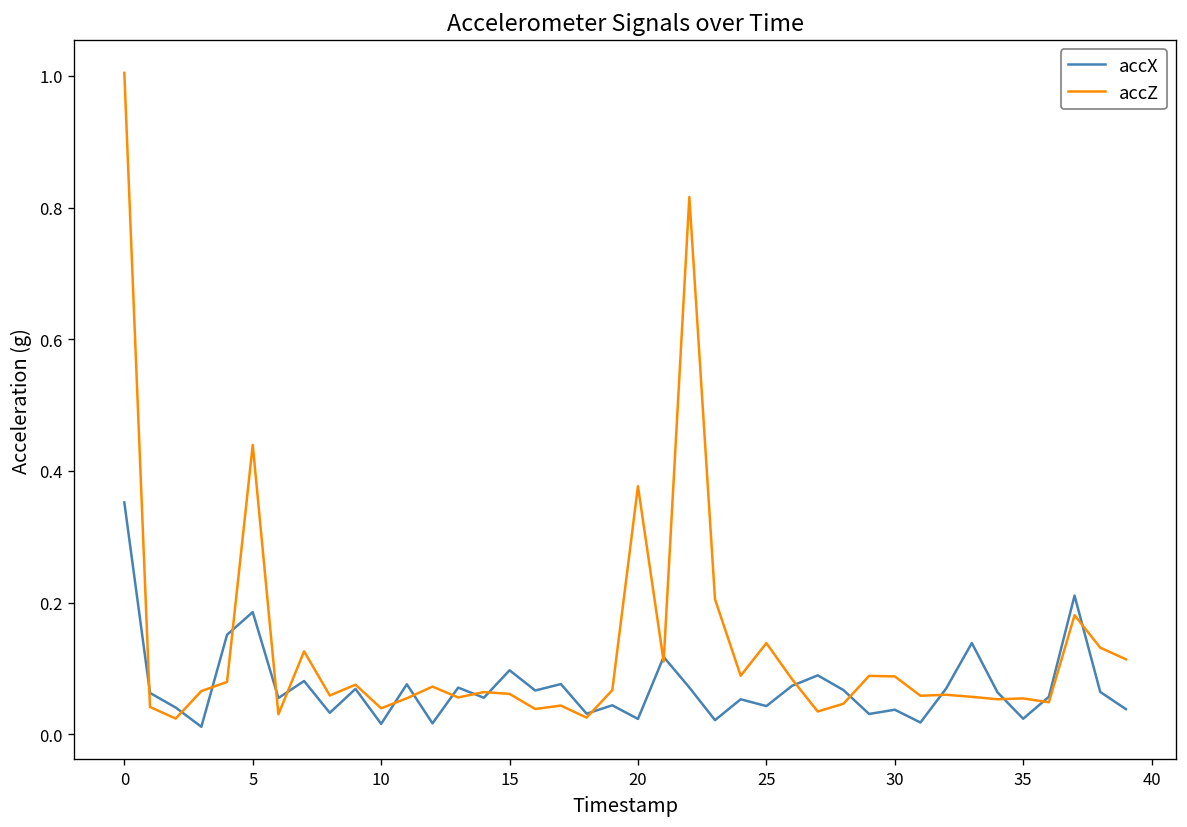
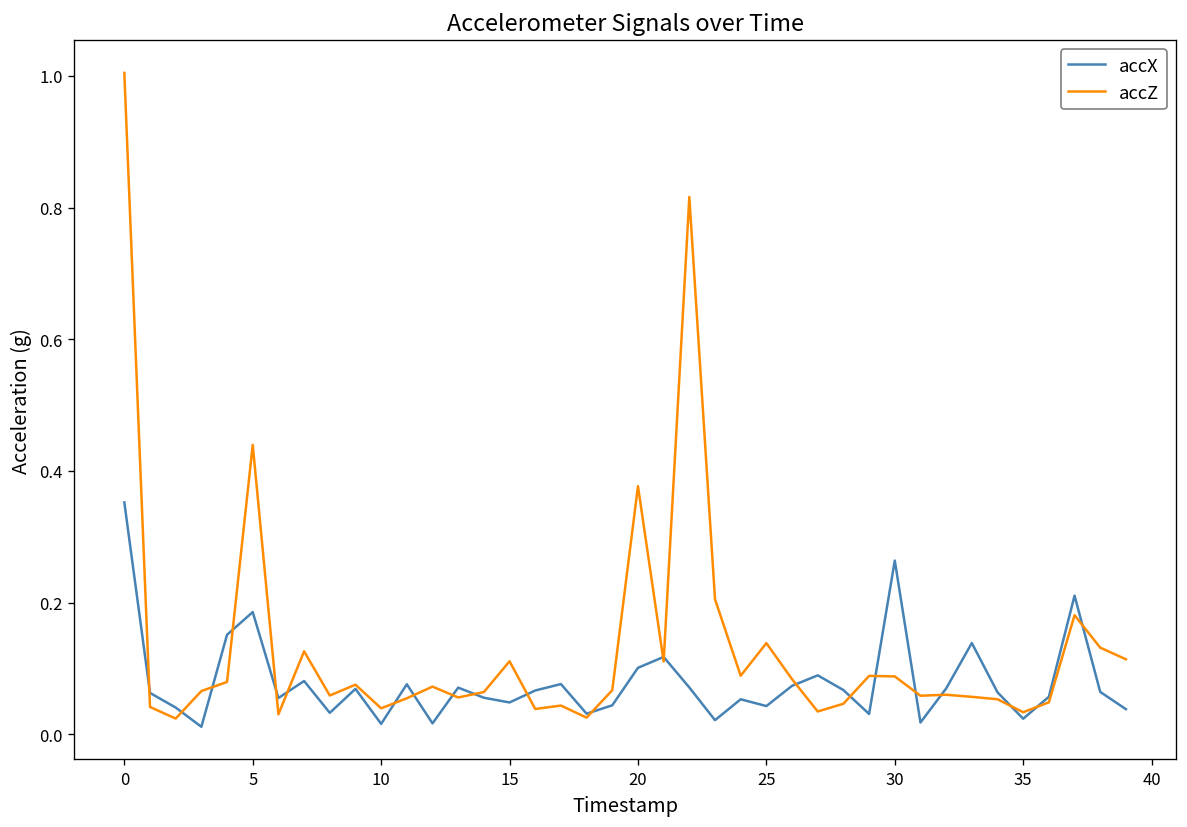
accX, 15: 0.10 -> 0.05
accZ, 15: 0.06 -> 0.11
accX, 20: 0.02 -> 0.10
accX, 30: 0.04 -> 0.26
accZ, 35: 0.05 -> 0.03
